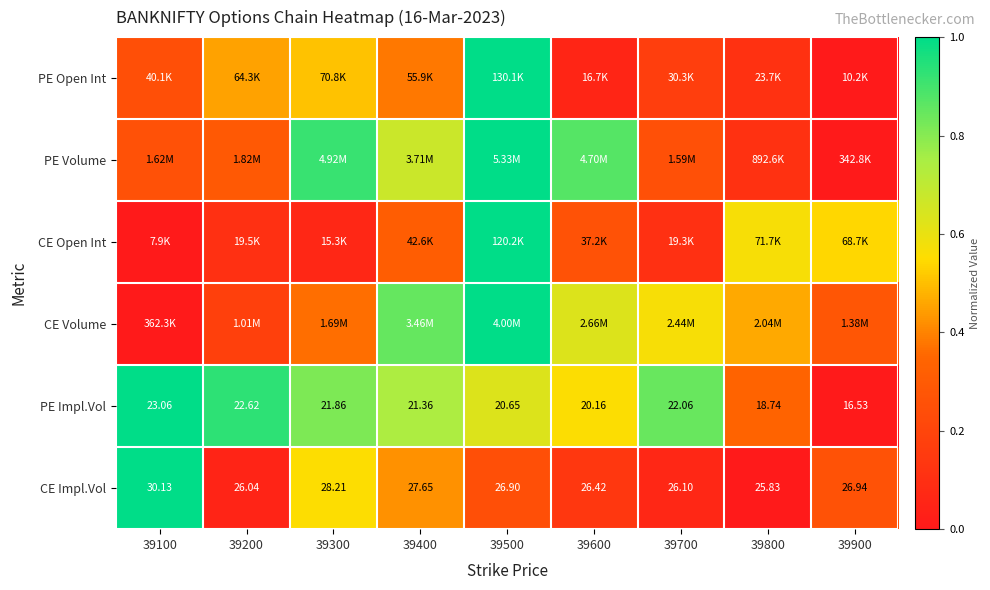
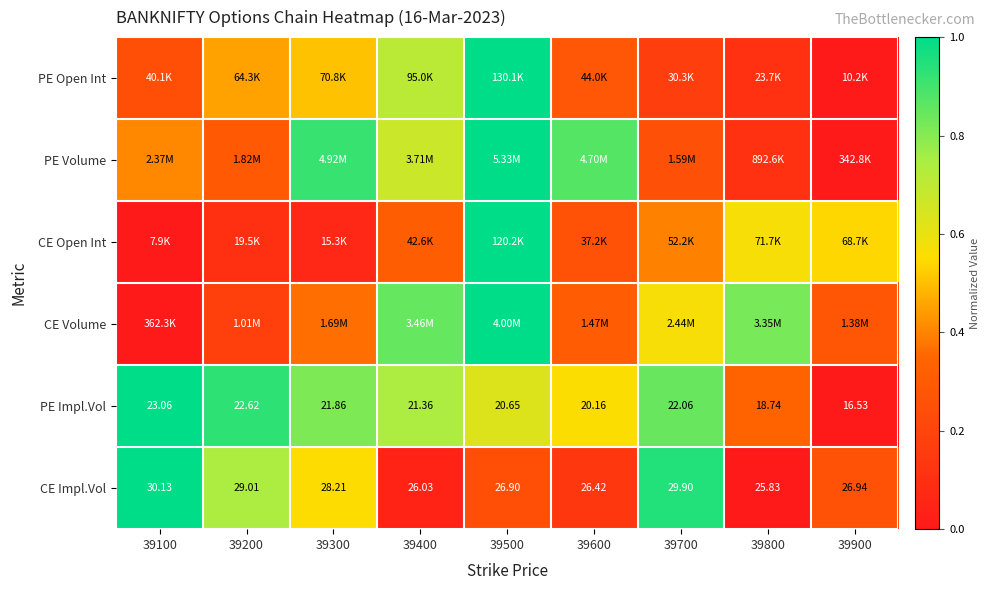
PE Open Int, 39400: 55.9K -> 95.0K
PE Open Int, 39600: 16.7K -> 44.0K
PE Volume, 39100: 1.62M -> 2.37M
CE Open Int, 39700: 19.3K -> 52.2K
CE Volume, 39600: 2.66M -> 1.47M
CE Volume, 39800: 2.04M -> 3.35M
CE Impl.Vol, 39200: 26.04 -> 29.01
CE Impl.Vol, 39400: 27.65 -> 26.03
CE Impl.Vol, 39700: 26.10 -> 29.90
